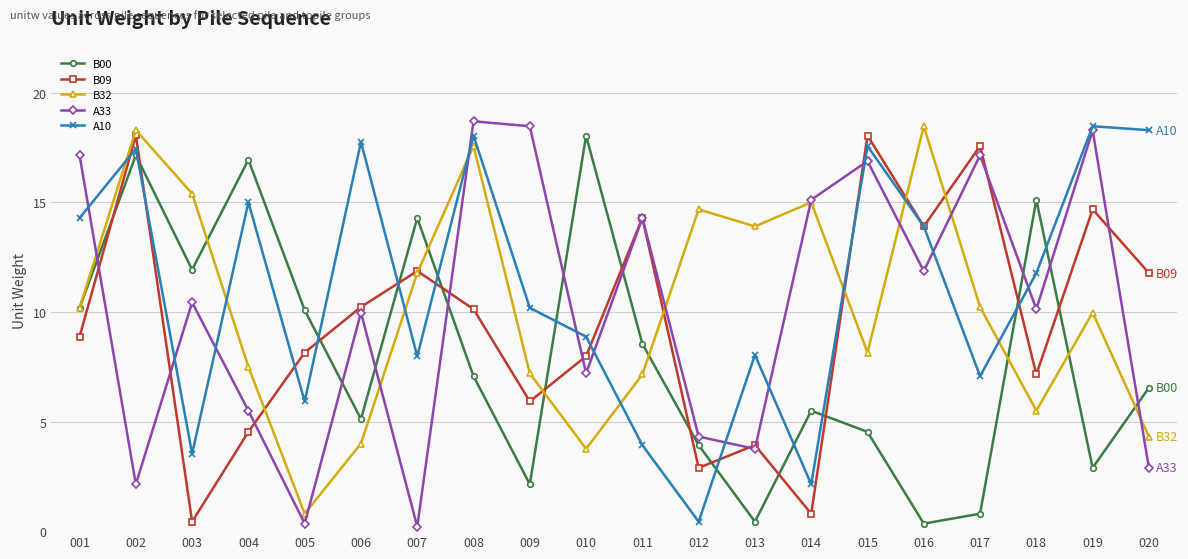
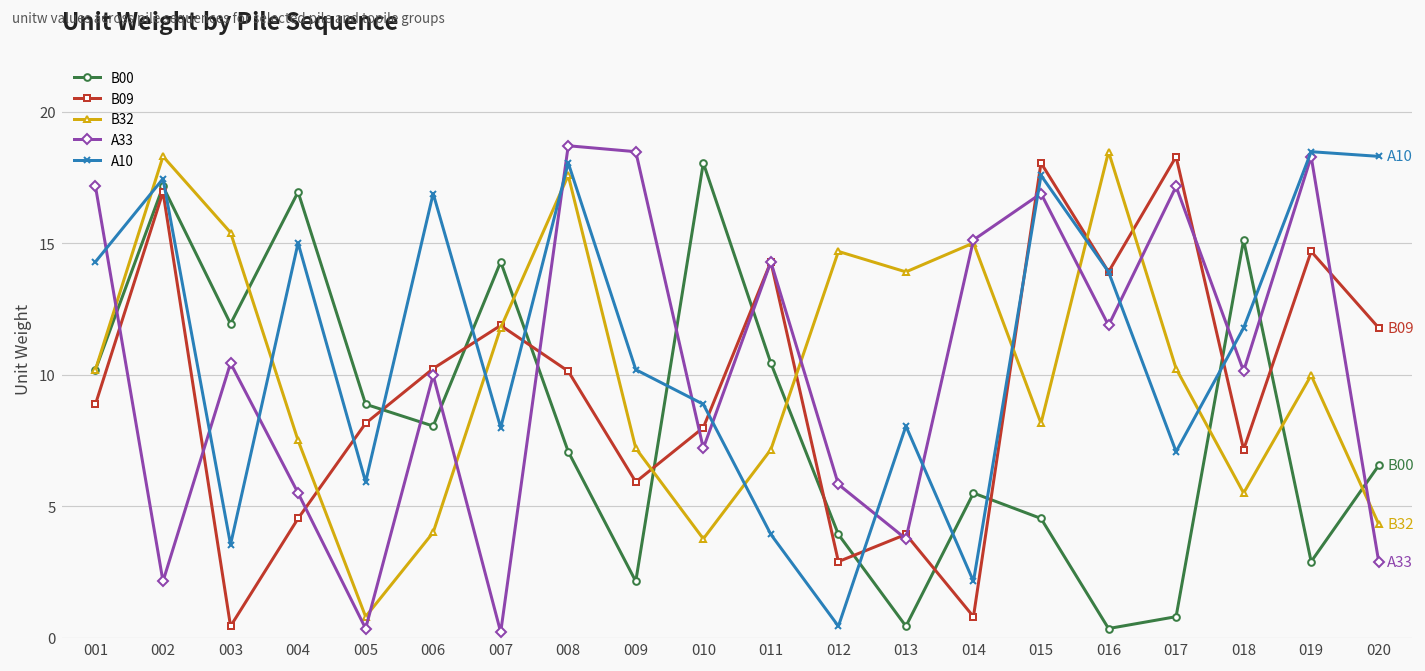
B09, 002: 18.1 -> 16.9
B00, 005: 10.1 -> 8.9
B00, 006: 5.1 -> 8.0
A10, 006: 17.8 -> 16.9
B00, 011: 8.5 -> 10.4
A33, 012: 4.3 -> 5.8
B09, 017: 17.6 -> 18.3
